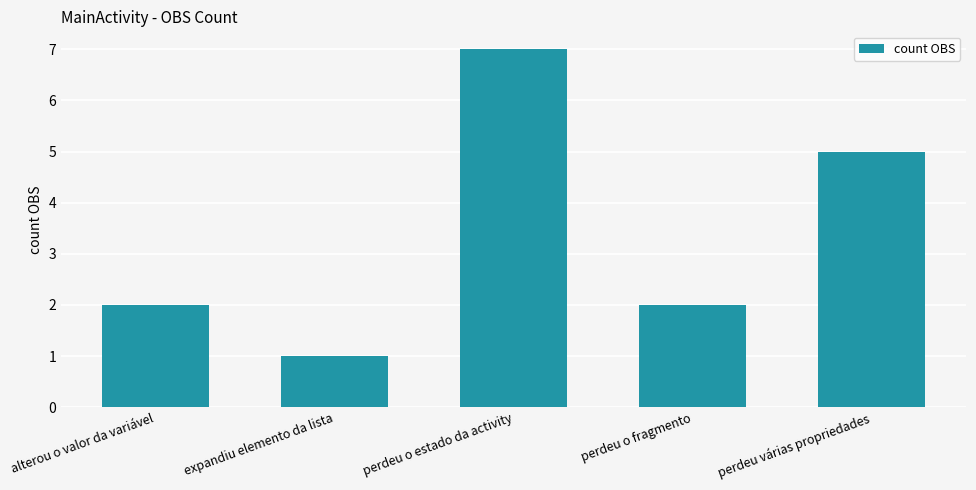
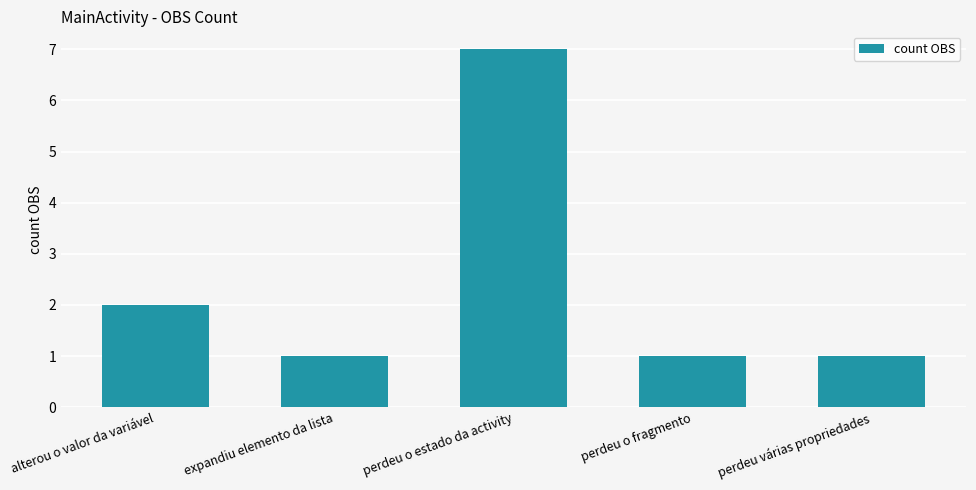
perdeu o fragmento: 2 -> 1
perdeu várias propriedades: 5 -> 1
